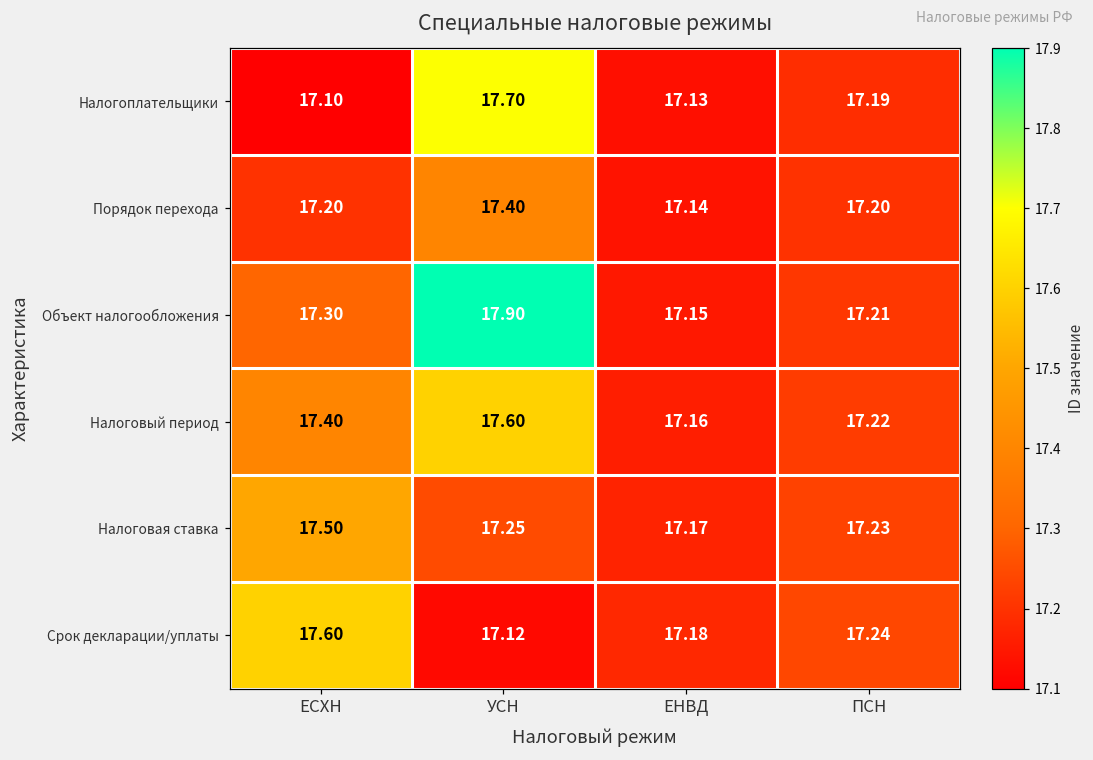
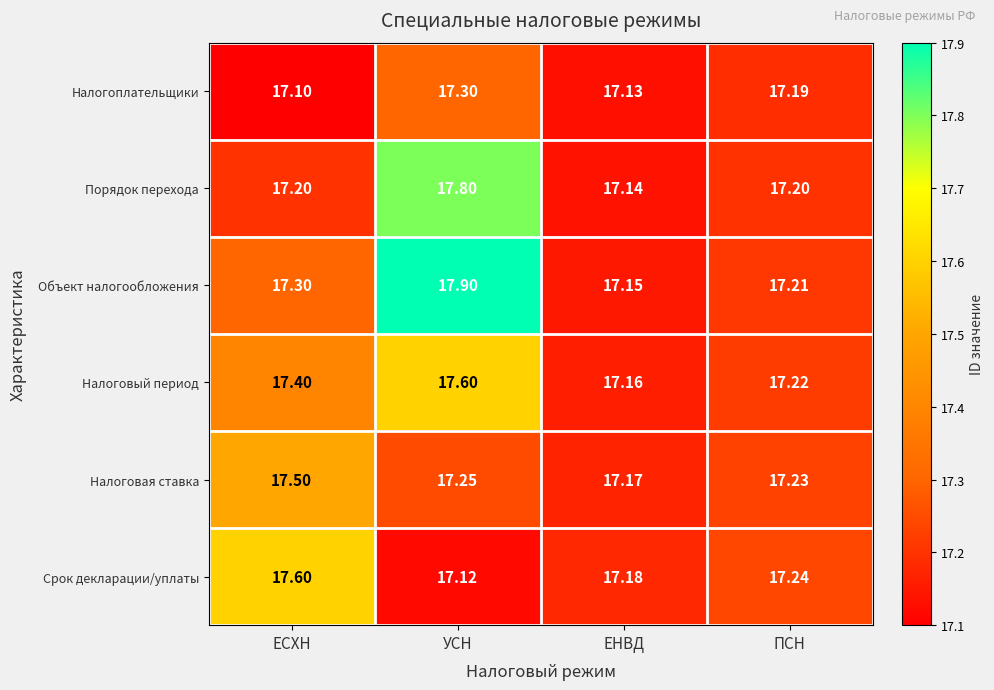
Налогоплательщики, УСН: 17.70 -> 17.30
Порядок перехода, УСН: 17.40 -> 17.80
